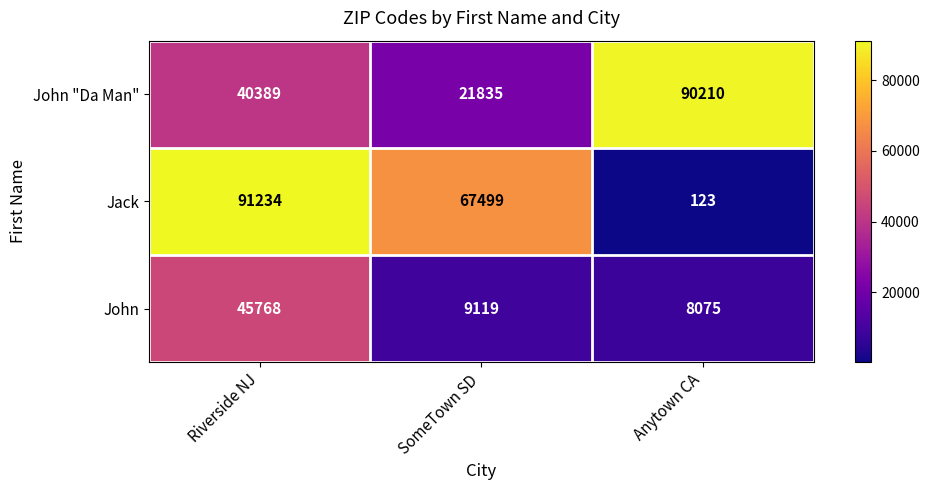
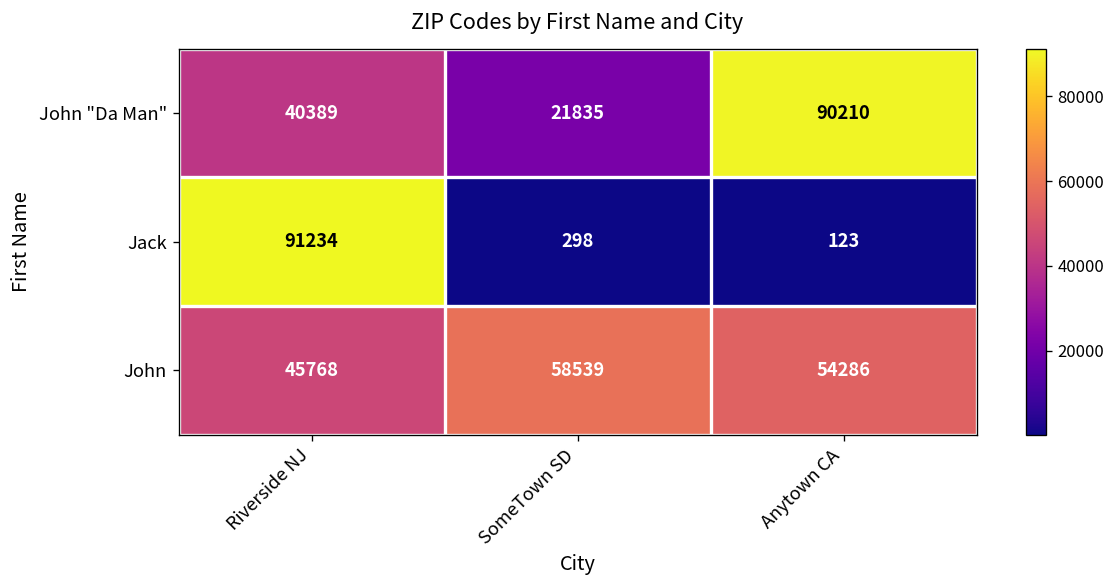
Jack, SomeTown SD: 67499 -> 298
John, SomeTown SD: 9119 -> 58539
John, Anytown CA: 8075 -> 54286
